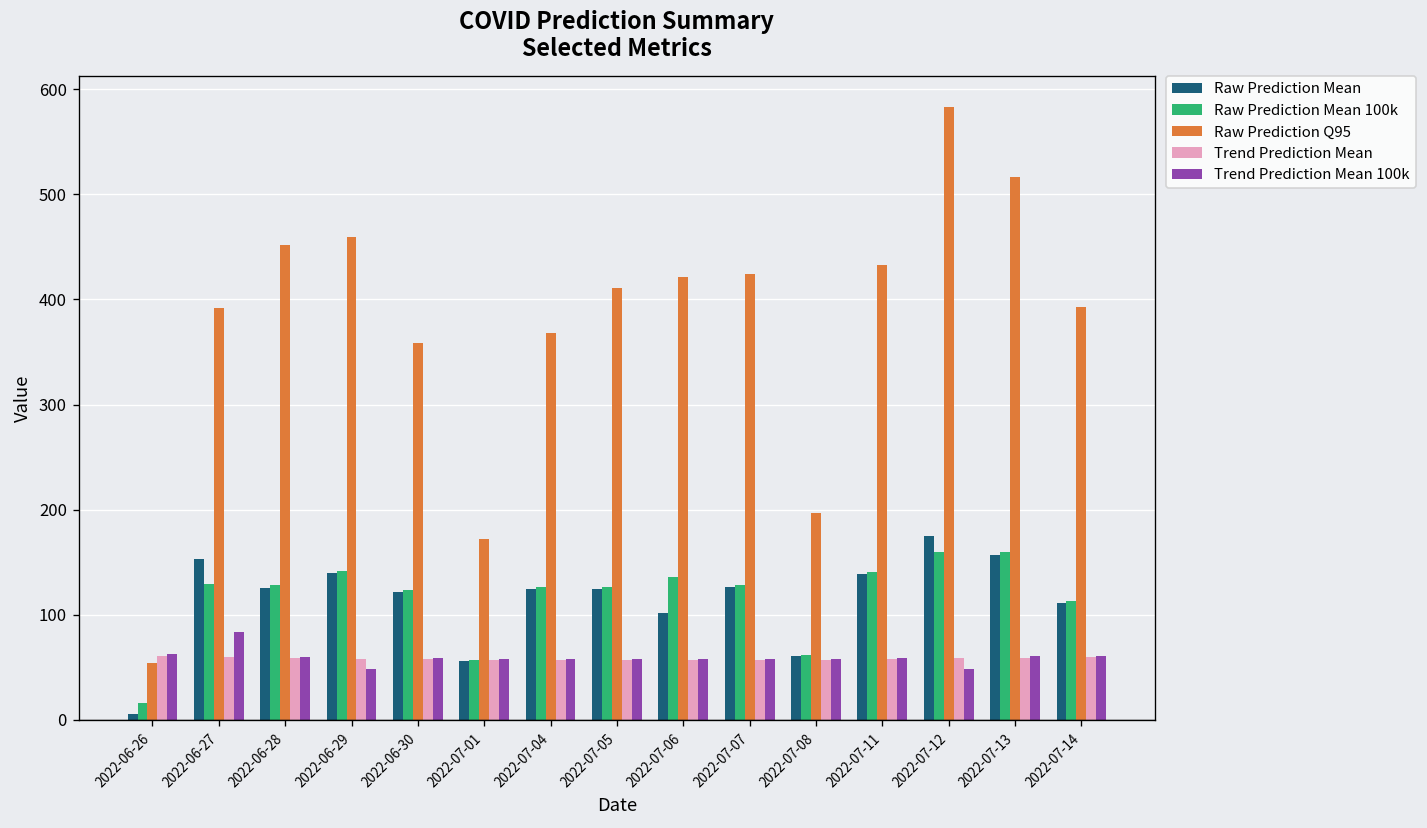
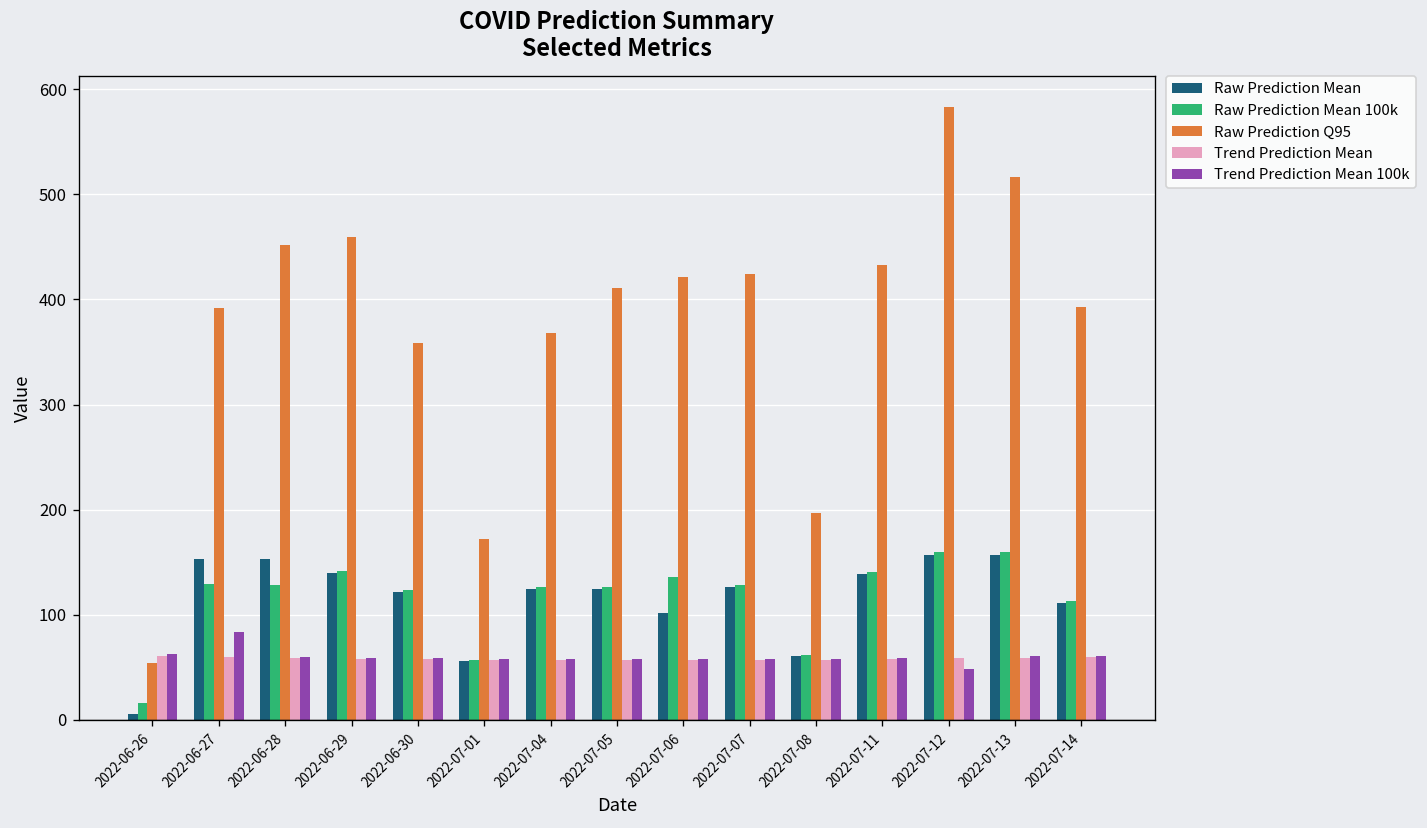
Raw Prediction Mean, 2022-06-28: 130 -> 150
Trend Prediction Mean 100k, 2022-06-29: 50 -> 60
Raw Prediction Mean, 2022-07-12: 170 -> 160
